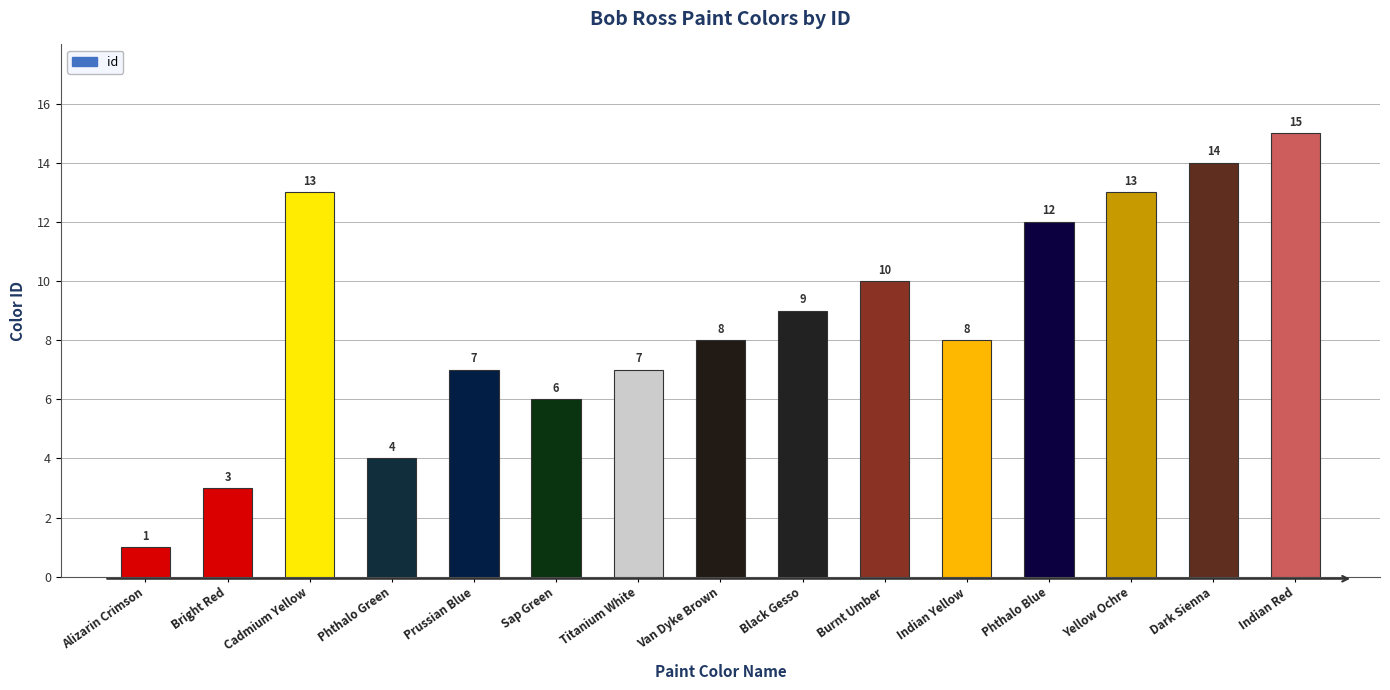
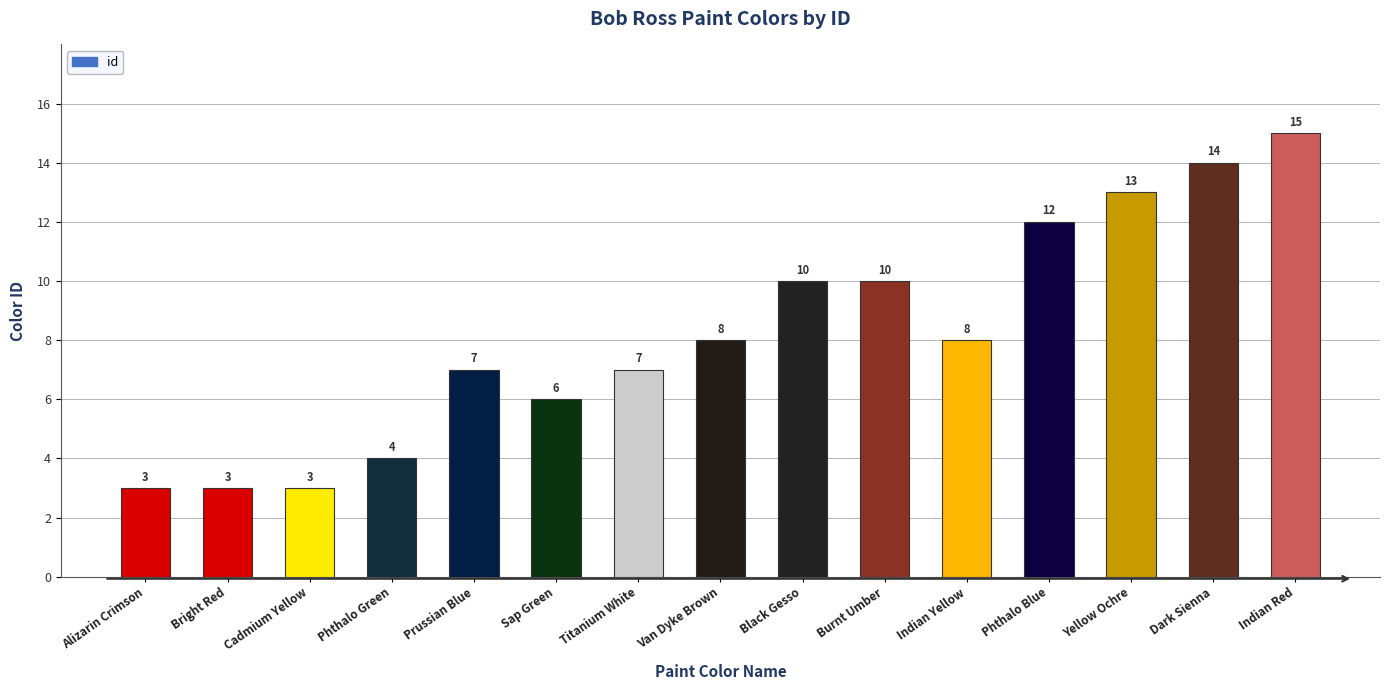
Alizarin Crimson: 1 -> 3
Cadmium Yellow: 13 -> 3
Black Gesso: 9 -> 10
